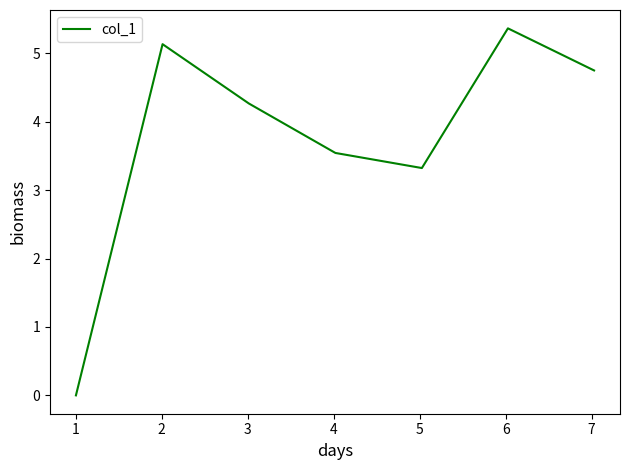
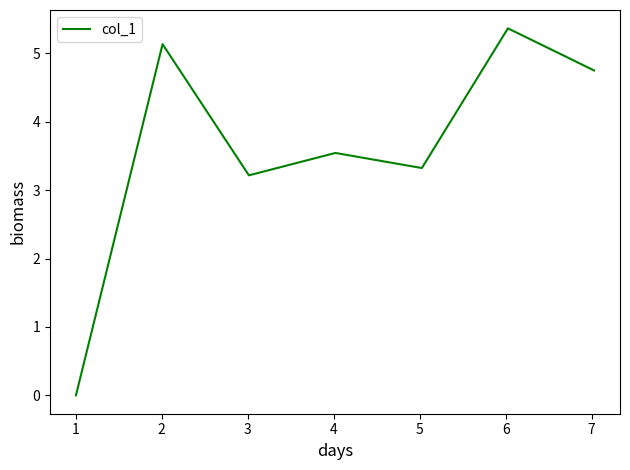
3: 4.3 -> 3.2
